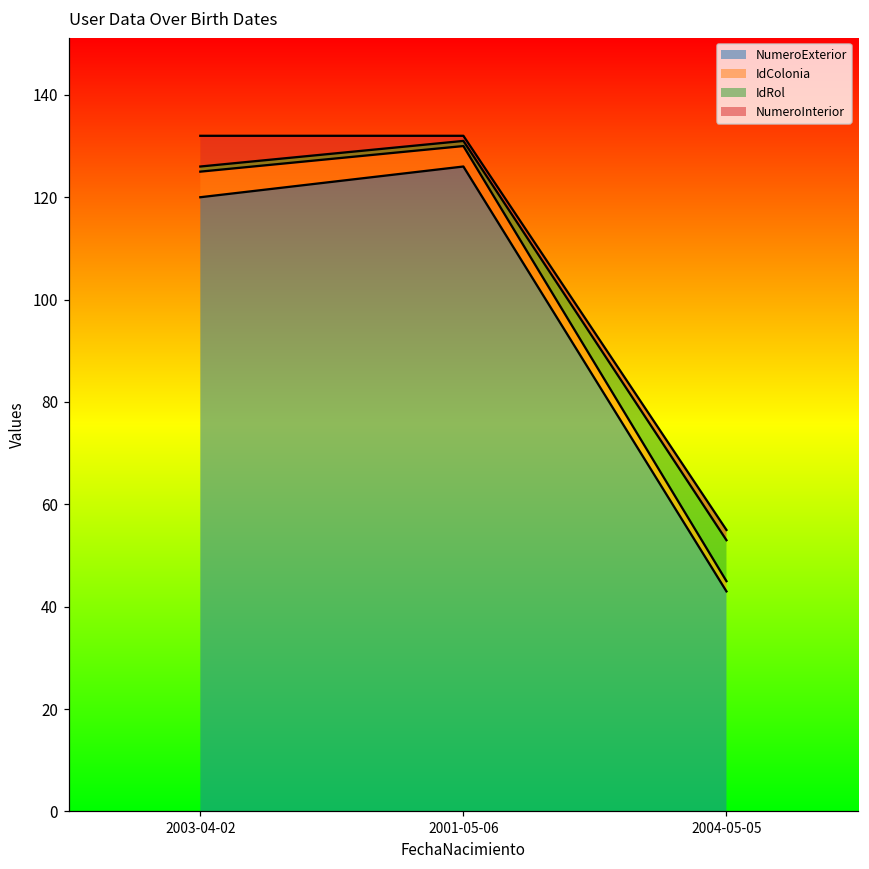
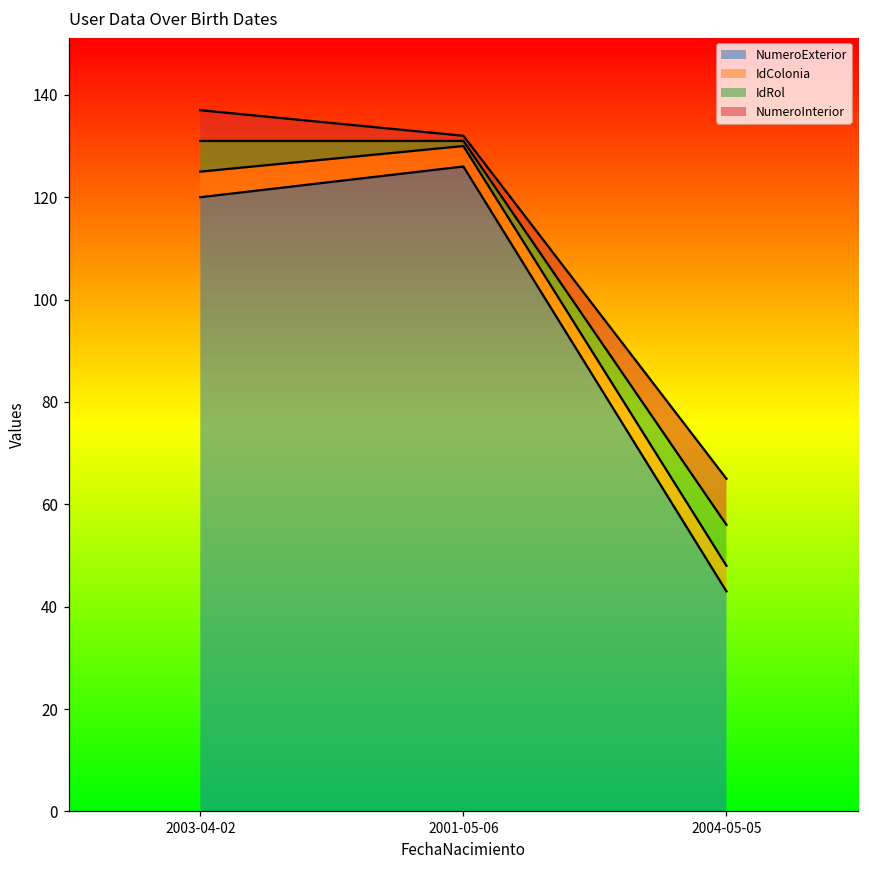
IdRol, 2003-04-02: 1 -> 6
IdColonia, 2004-05-05: 2 -> 5
NumeroInterior, 2004-05-05: 2 -> 9
